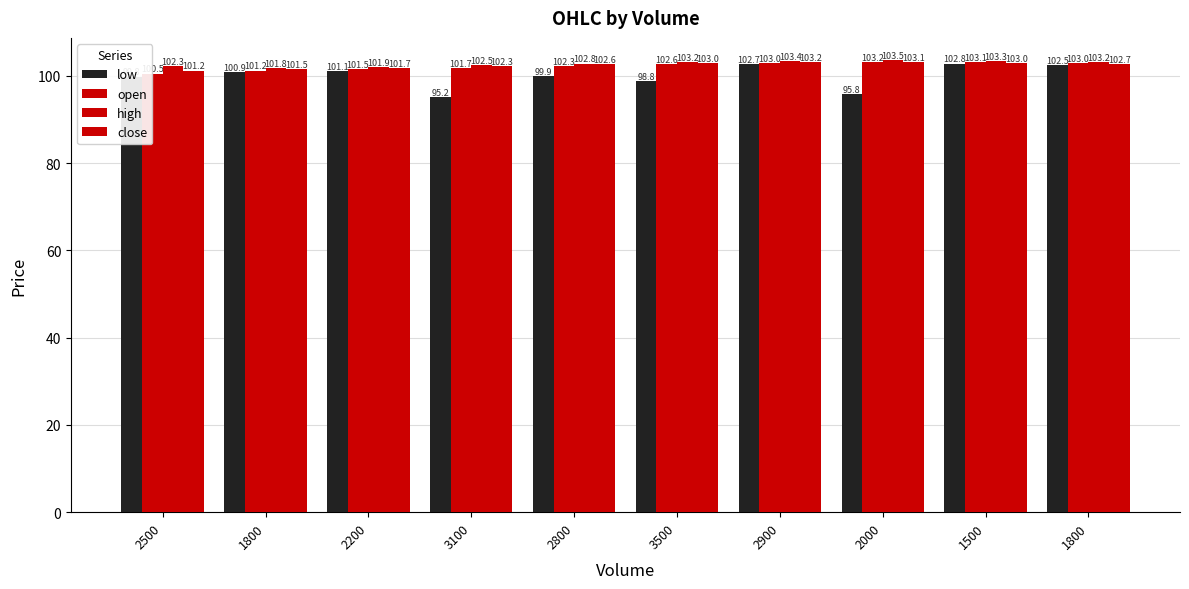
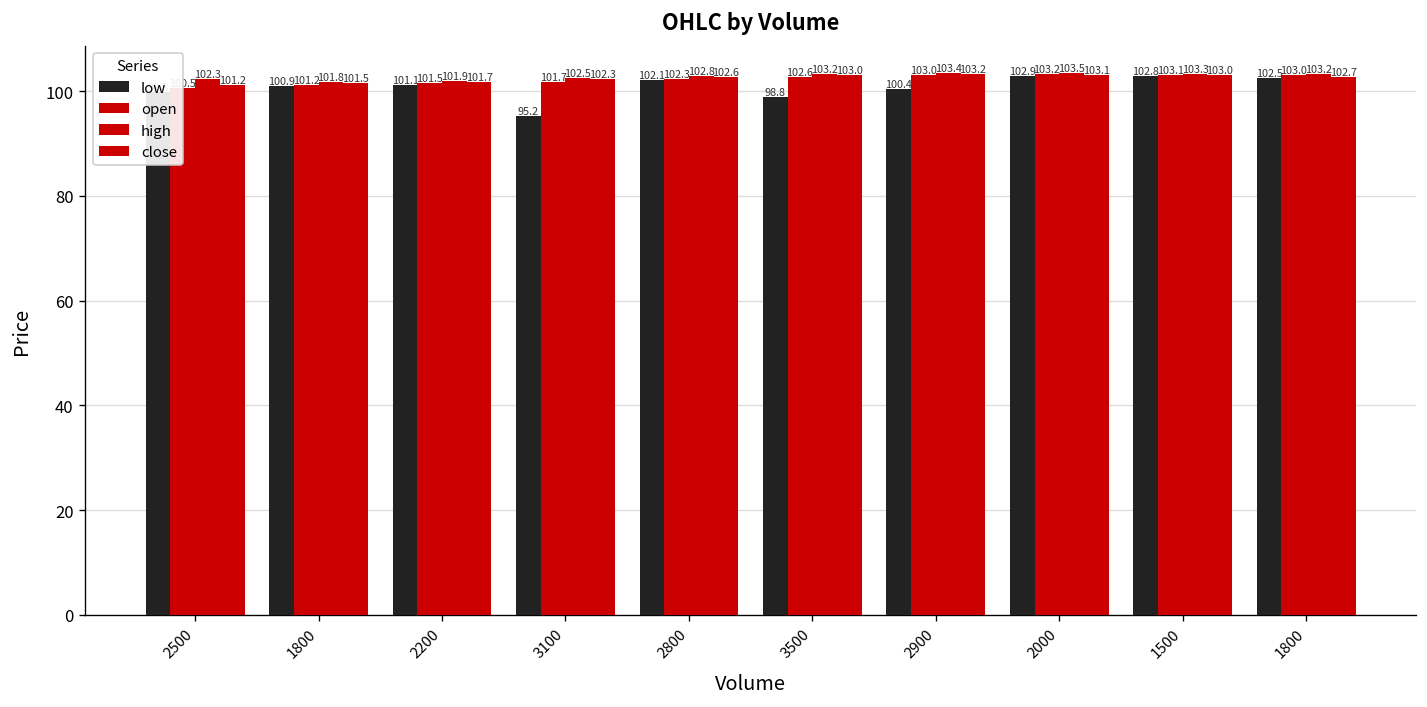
low, 2800: 99.9 -> 102.1
low, 2900: 102.7 -> 100.4
low, 2000: 95.8 -> 102.9
